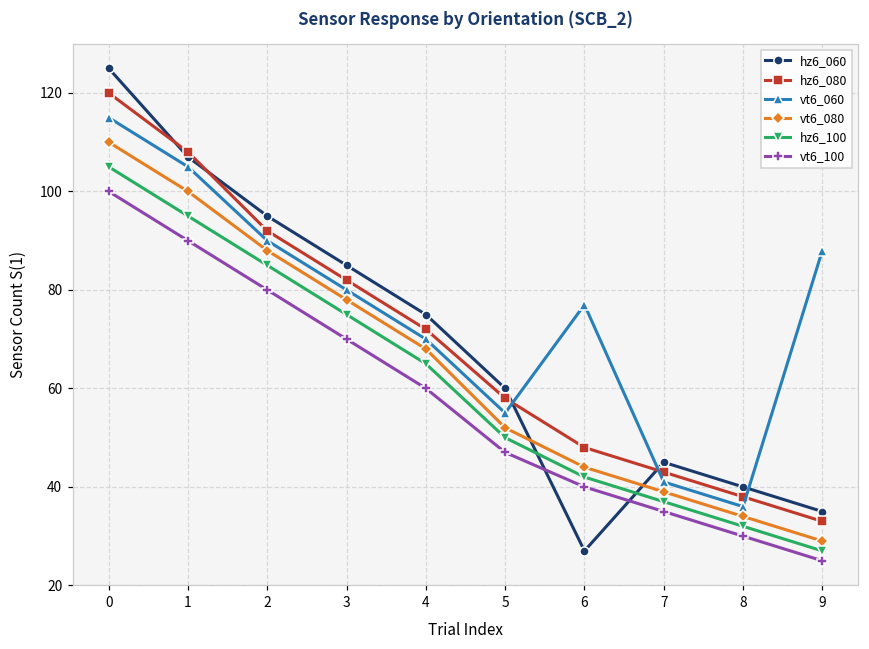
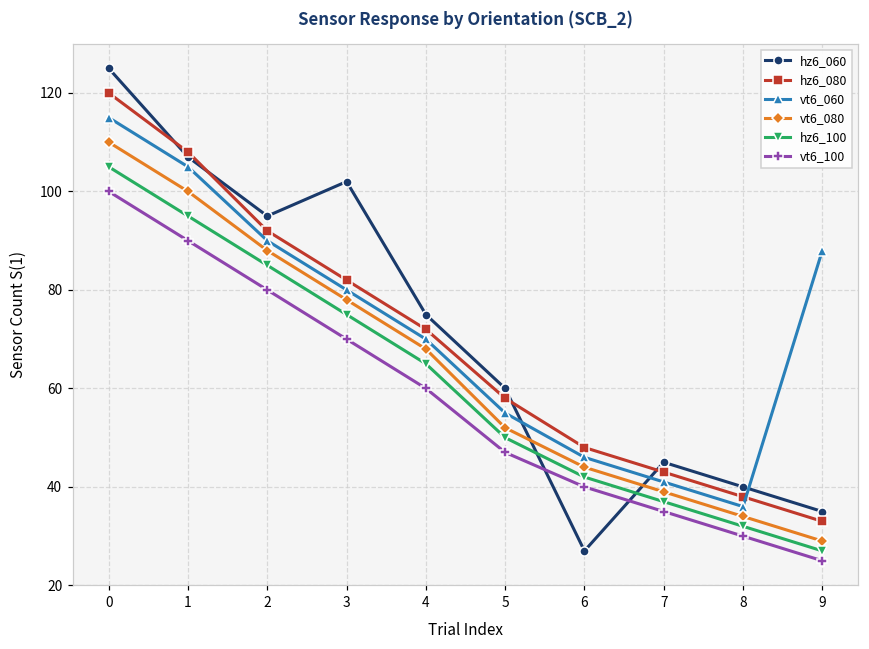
hz6_060, 3: 85 -> 102
vt6_060, 6: 77 -> 46
